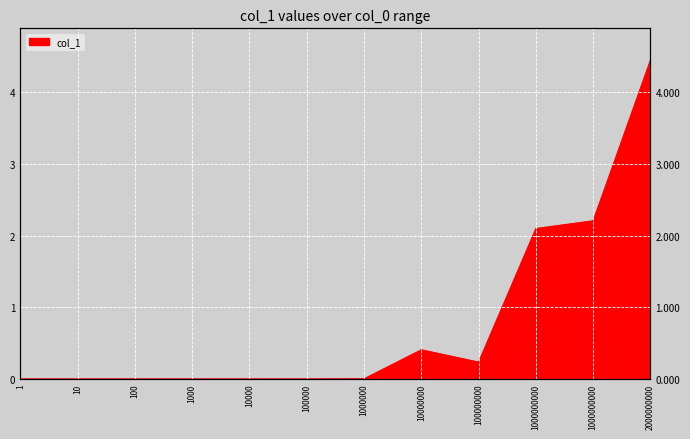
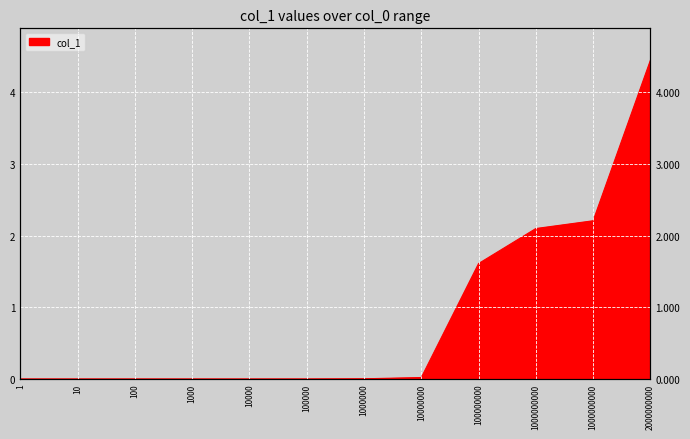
10000000: 0.4 -> 0.0
100000000: 0.2 -> 1.6
